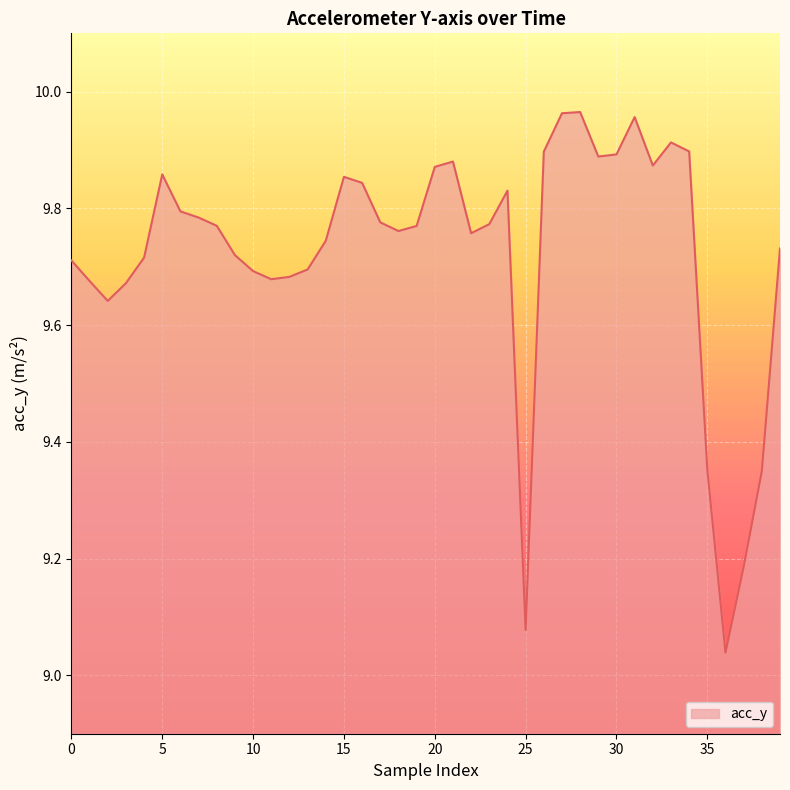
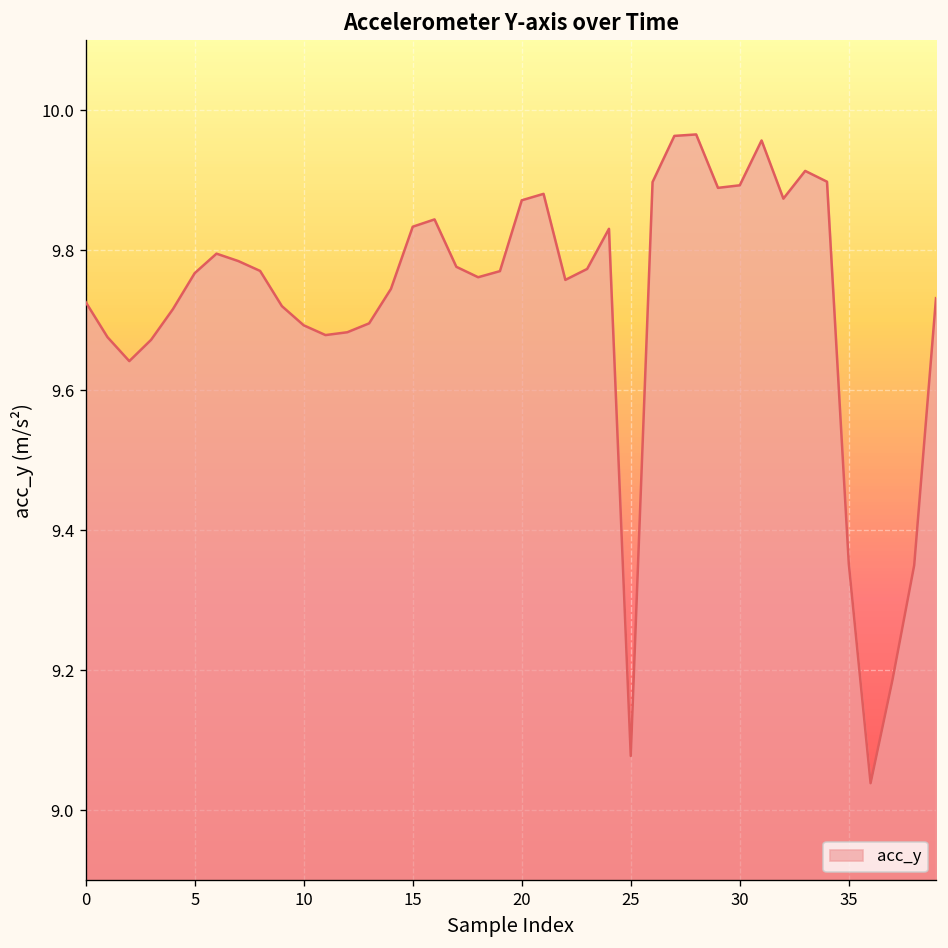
0: 9.71 -> 9.73
5: 9.86 -> 9.77
15: 9.85 -> 9.83
